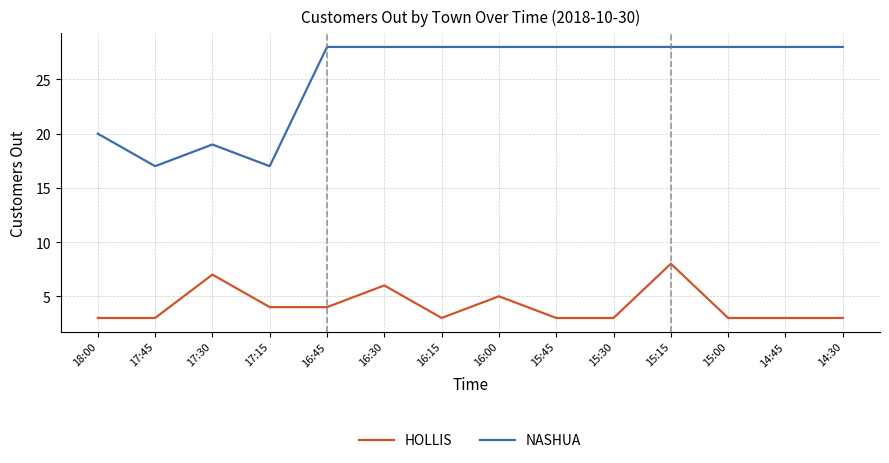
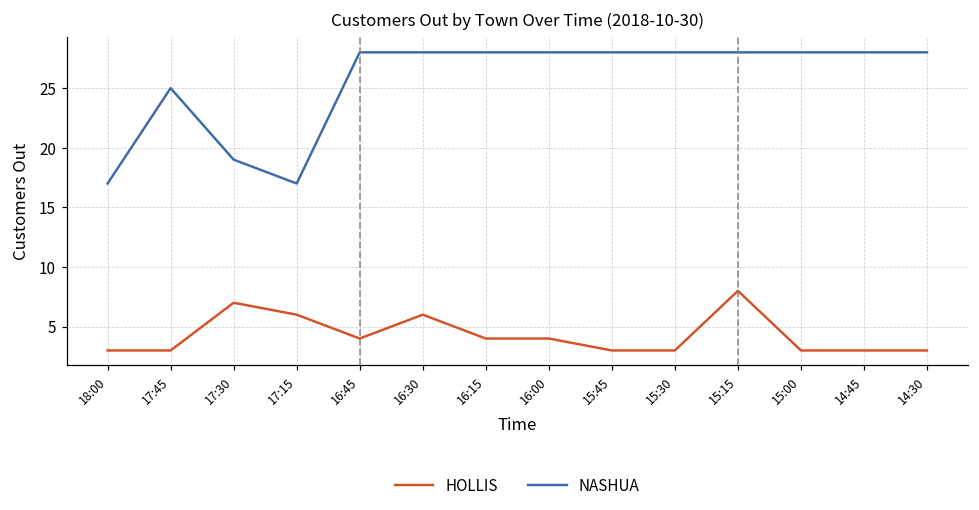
NASHUA, 18:00: 20 -> 17
NASHUA, 17:45: 17 -> 25
HOLLIS, 17:15: 4 -> 6
HOLLIS, 16:15: 3 -> 4
HOLLIS, 16:00: 5 -> 4
